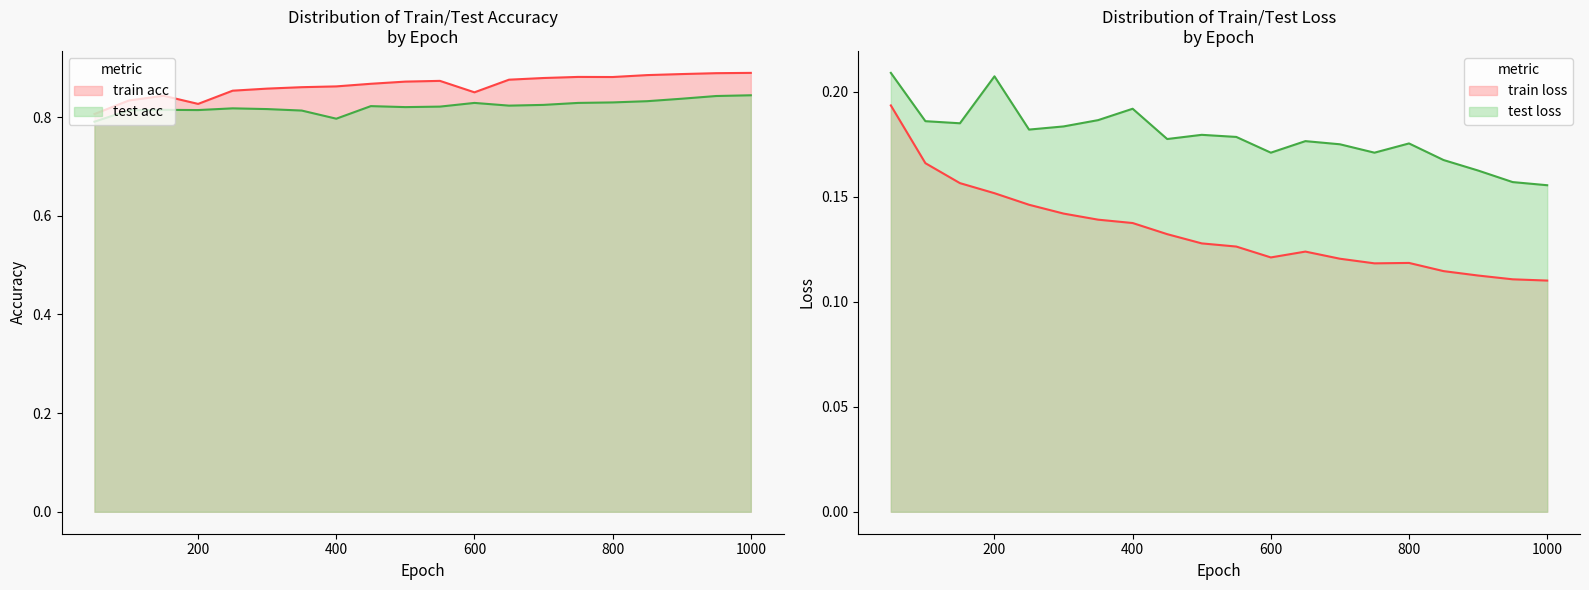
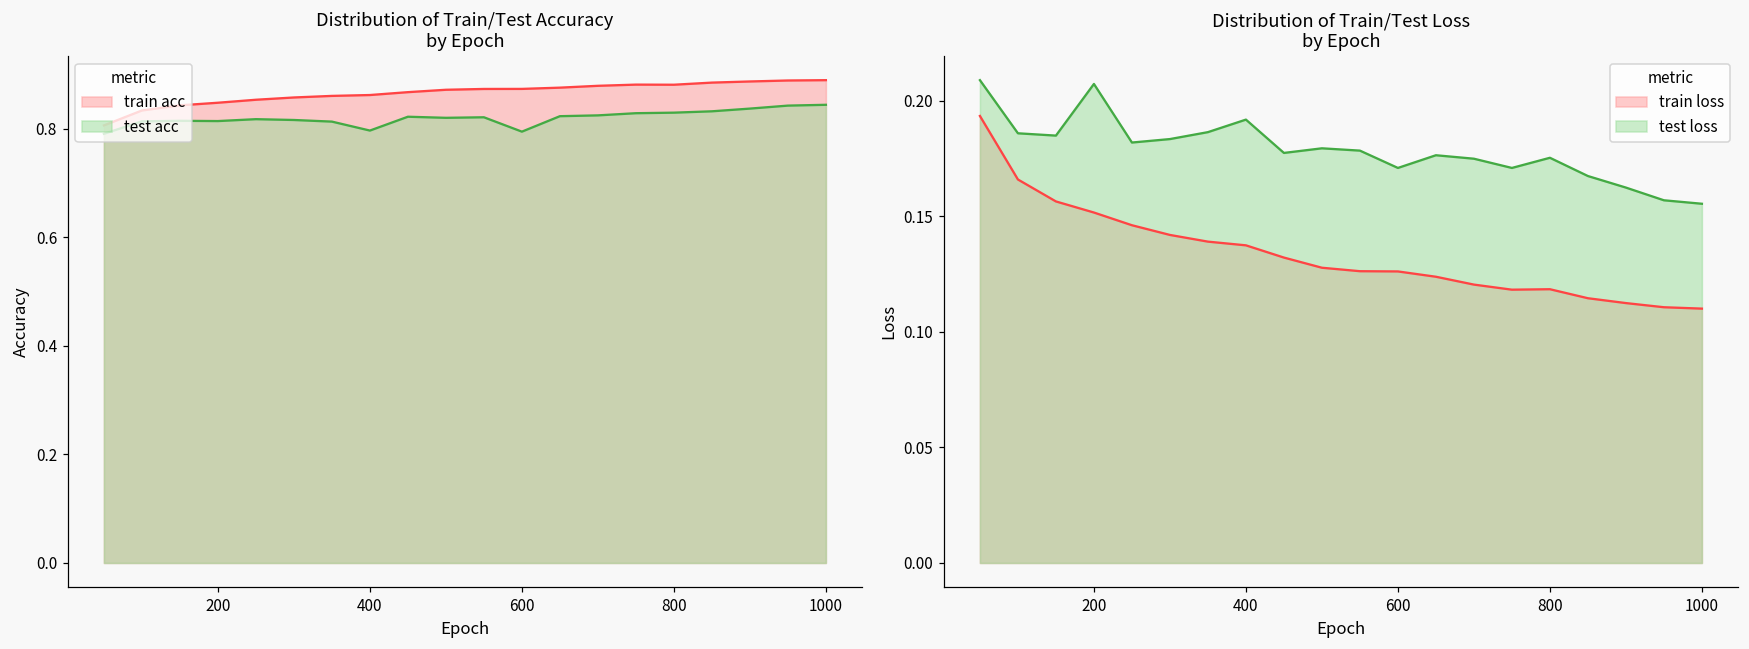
Distribution of Train/Test Accuracy by Epoch, train acc, 200: 0.83 -> 0.85
Distribution of Train/Test Accuracy by Epoch, train acc, 600: 0.85 -> 0.87
Distribution of Train/Test Accuracy by Epoch, test acc, 600: 0.83 -> 0.80
Distribution of Train/Test Loss by Epoch, train loss, 600: 0.121 -> 0.126
